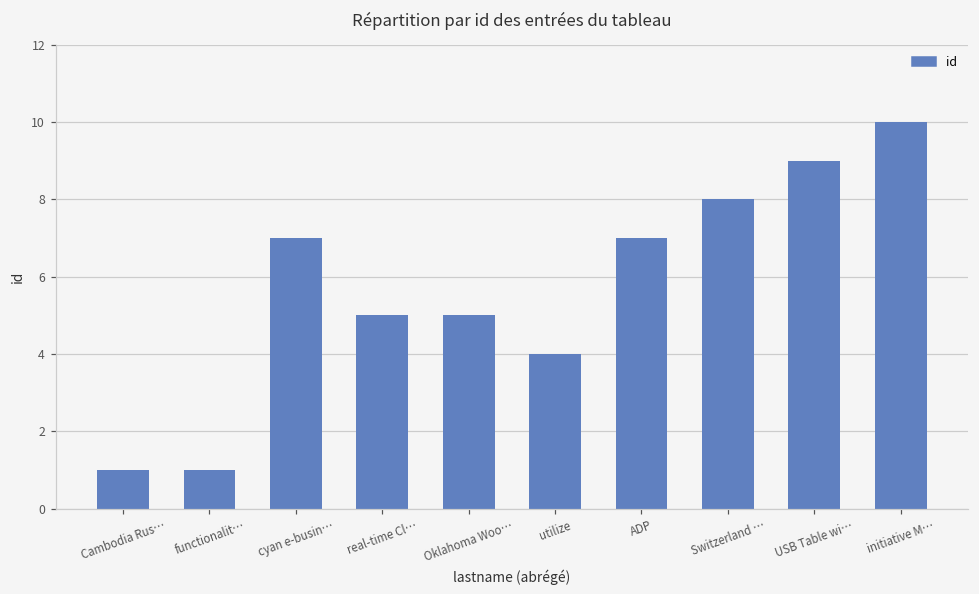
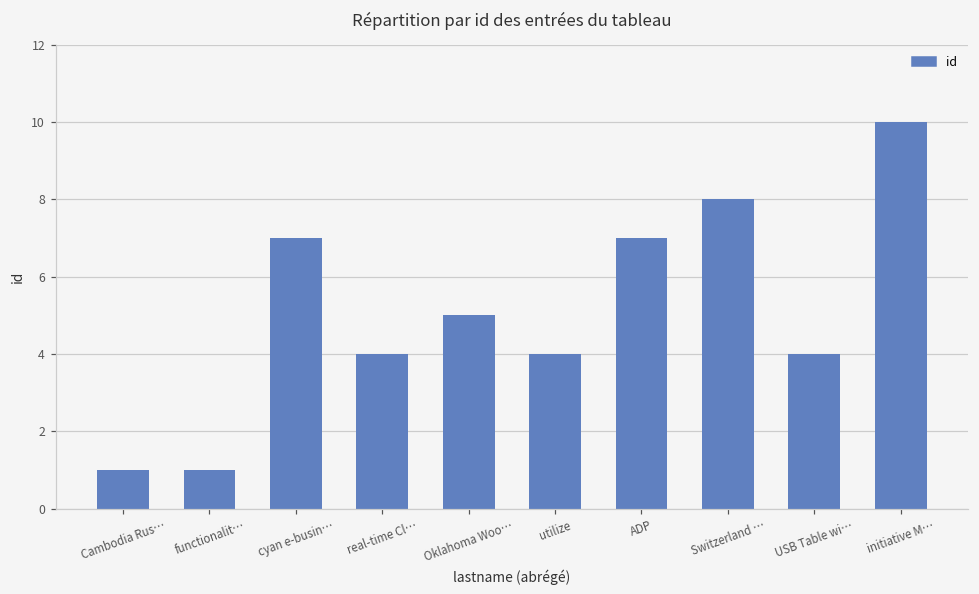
real-time Cl…: 5 -> 4
USB Table wi…: 9 -> 4
